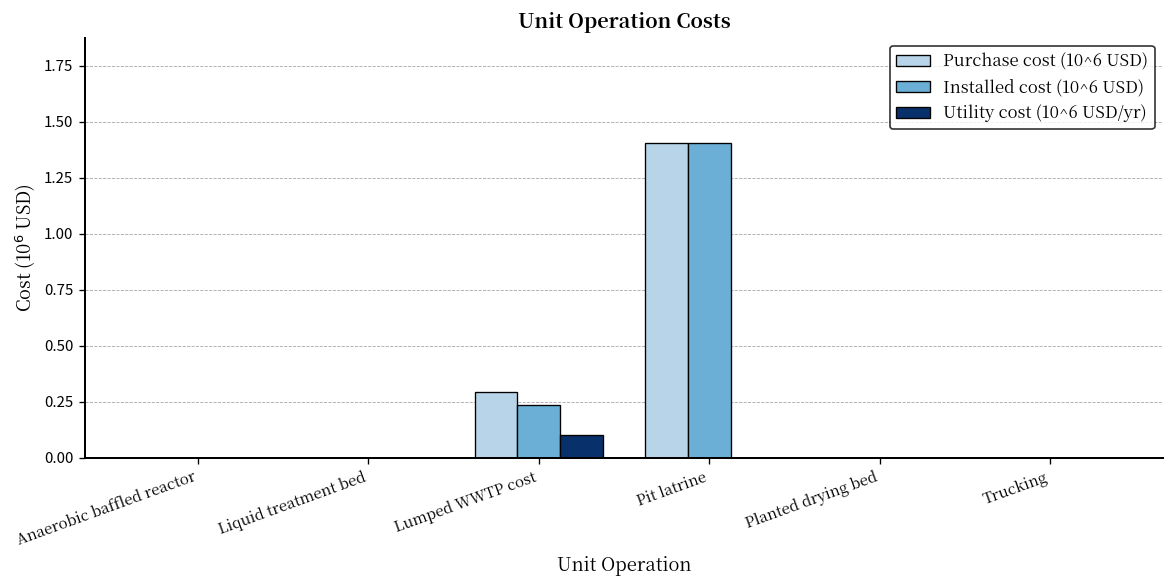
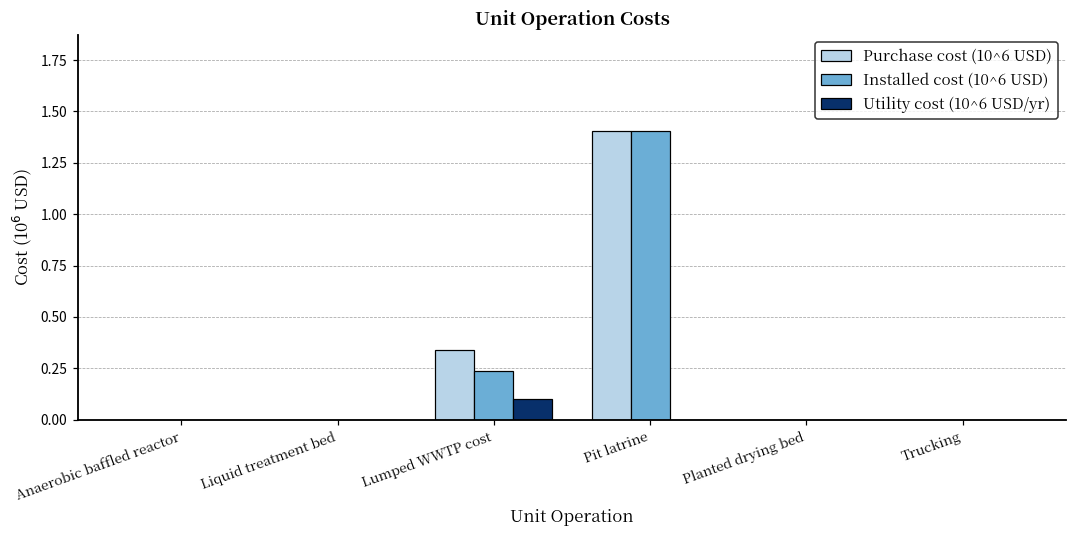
Purchase cost (10^6 USD), Lumped WWTP cost: 0.29 -> 0.34
